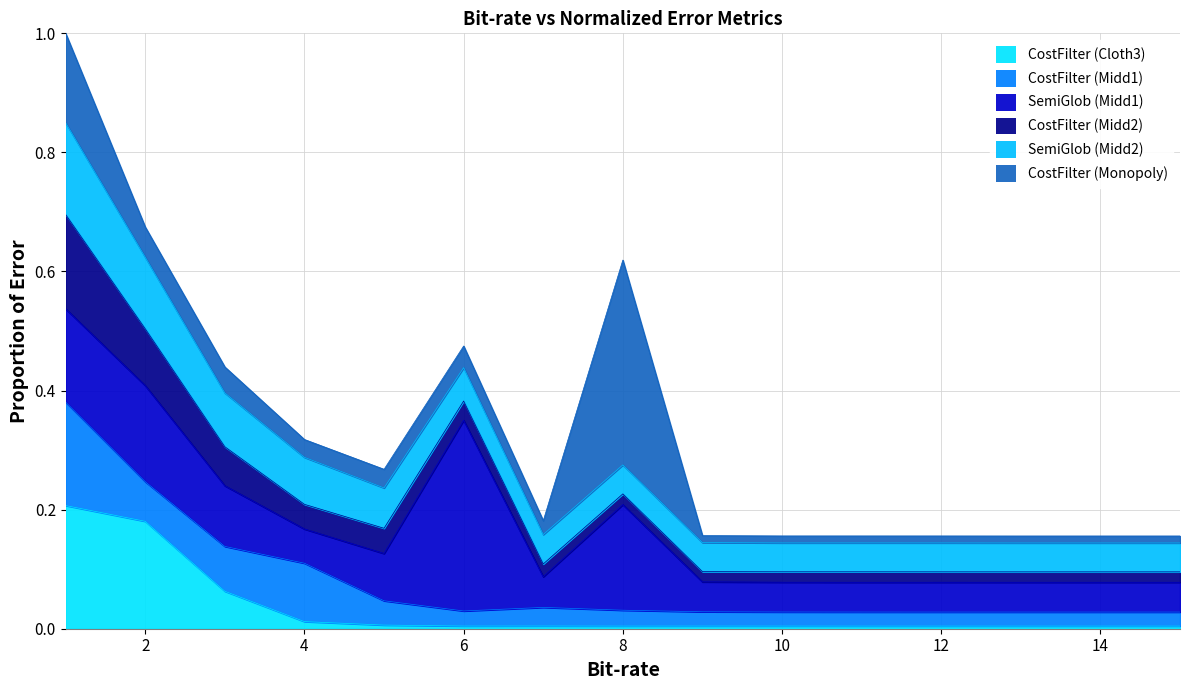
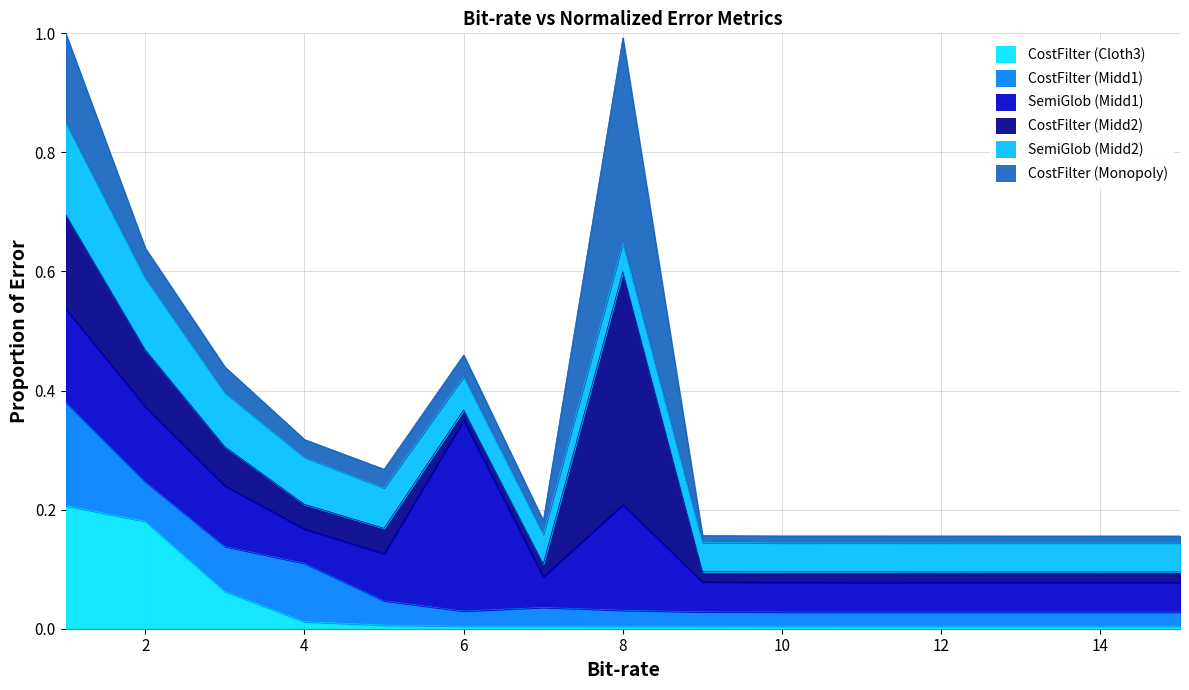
SemiGlob (Midd1), 2: 0.16 -> 0.13
CostFilter (Midd2), 6: 0.03 -> 0.02
CostFilter (Midd2), 8: 0.02 -> 0.39
